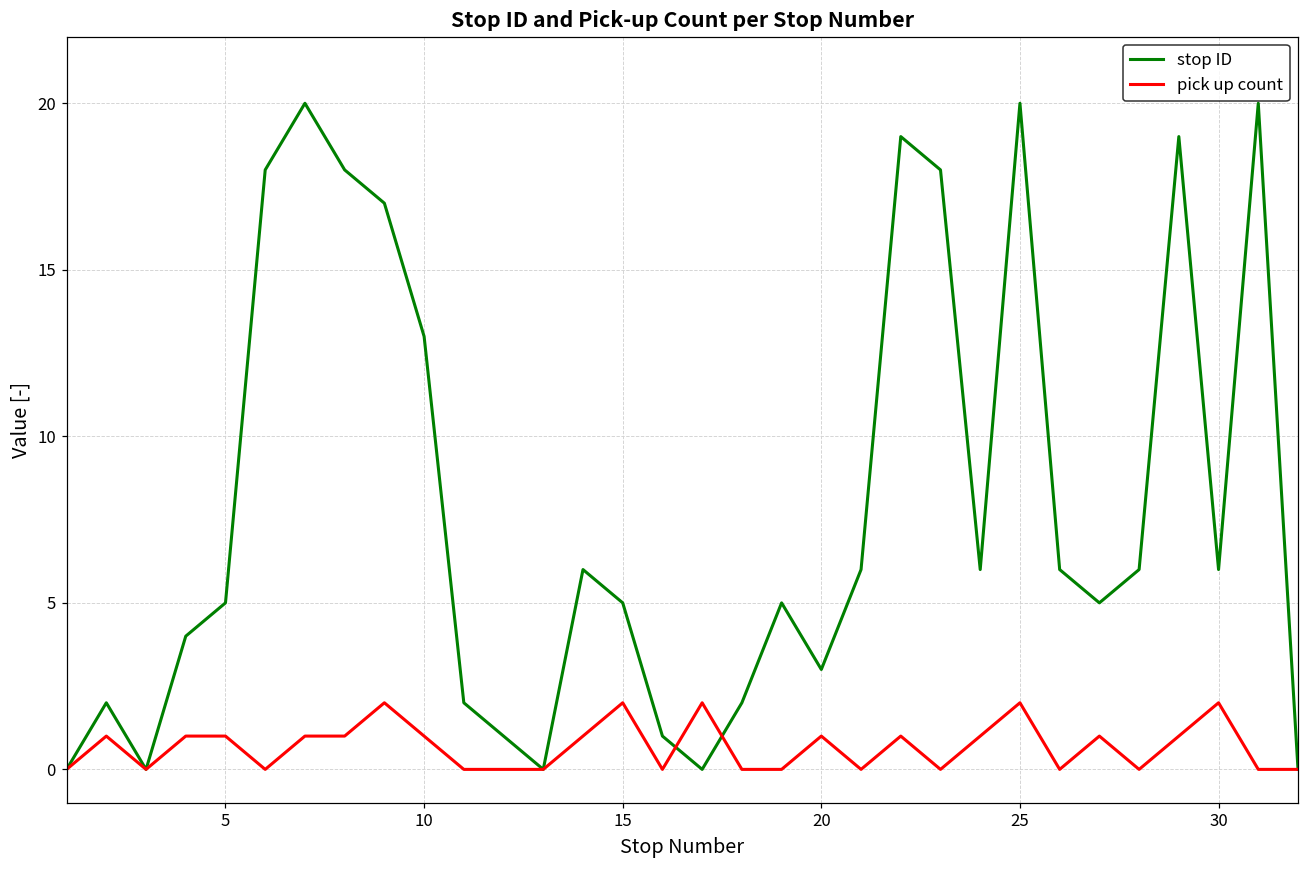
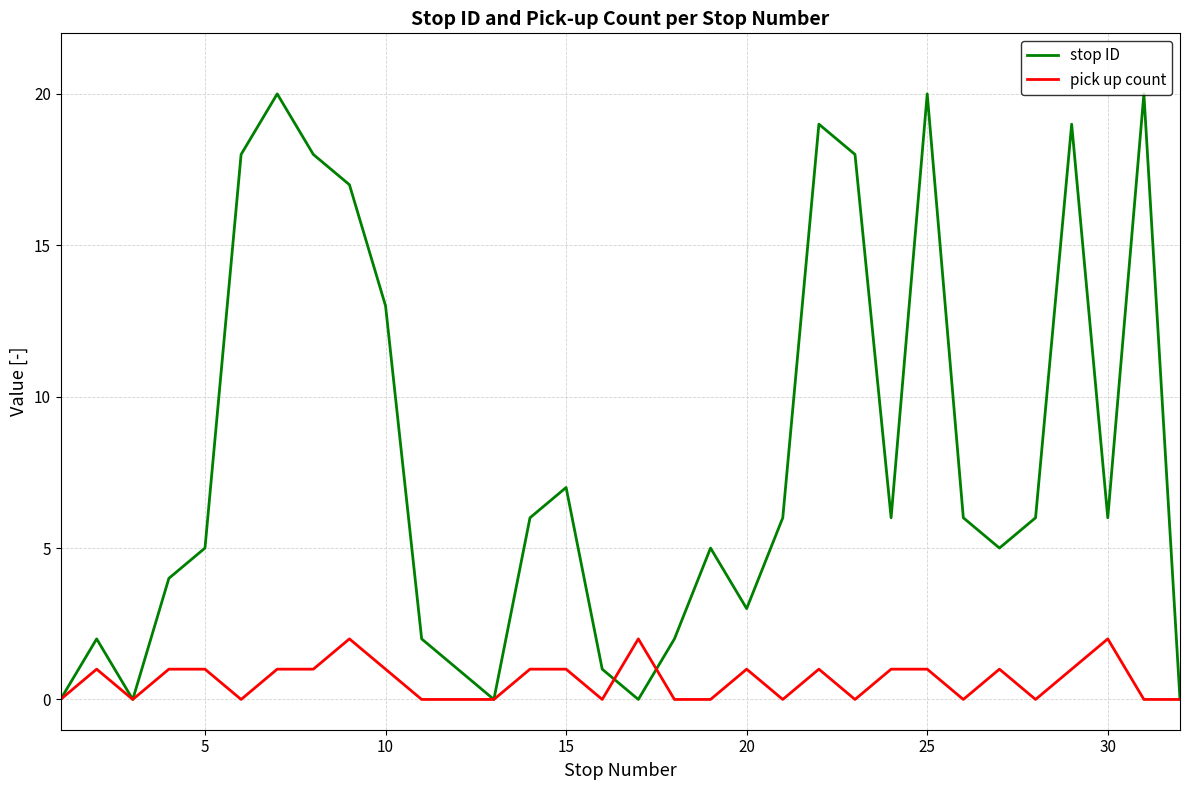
stop ID, 15: 5 -> 7
pick up count, 15: 2 -> 1
pick up count, 25: 2 -> 1
